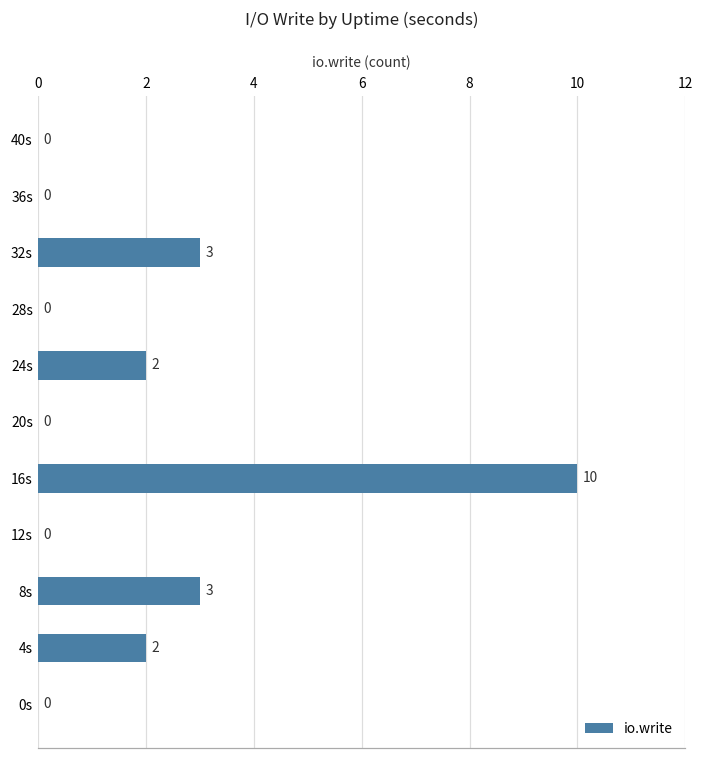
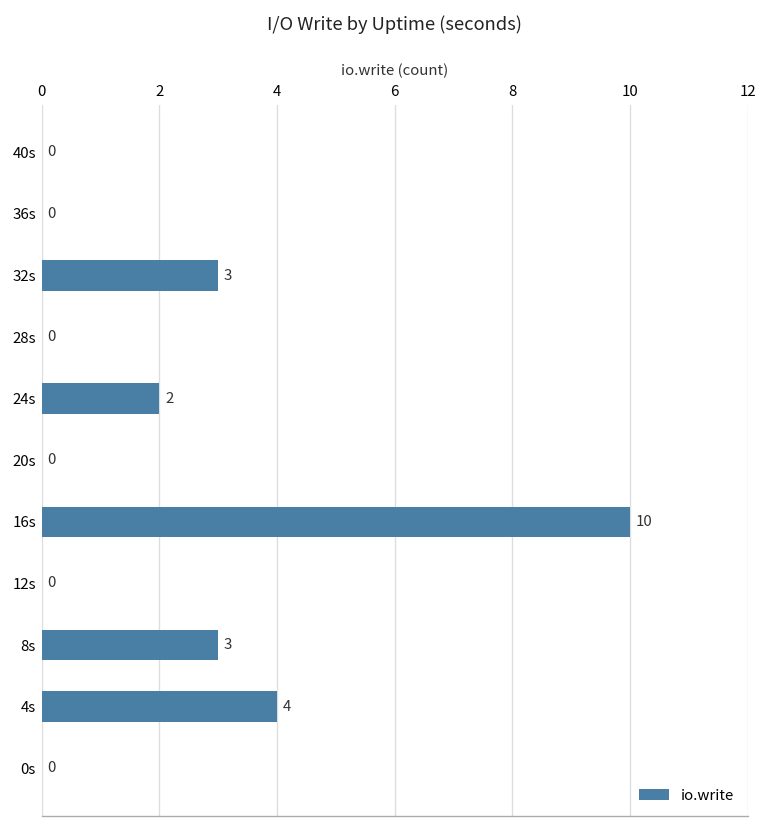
4s: 2 -> 4
